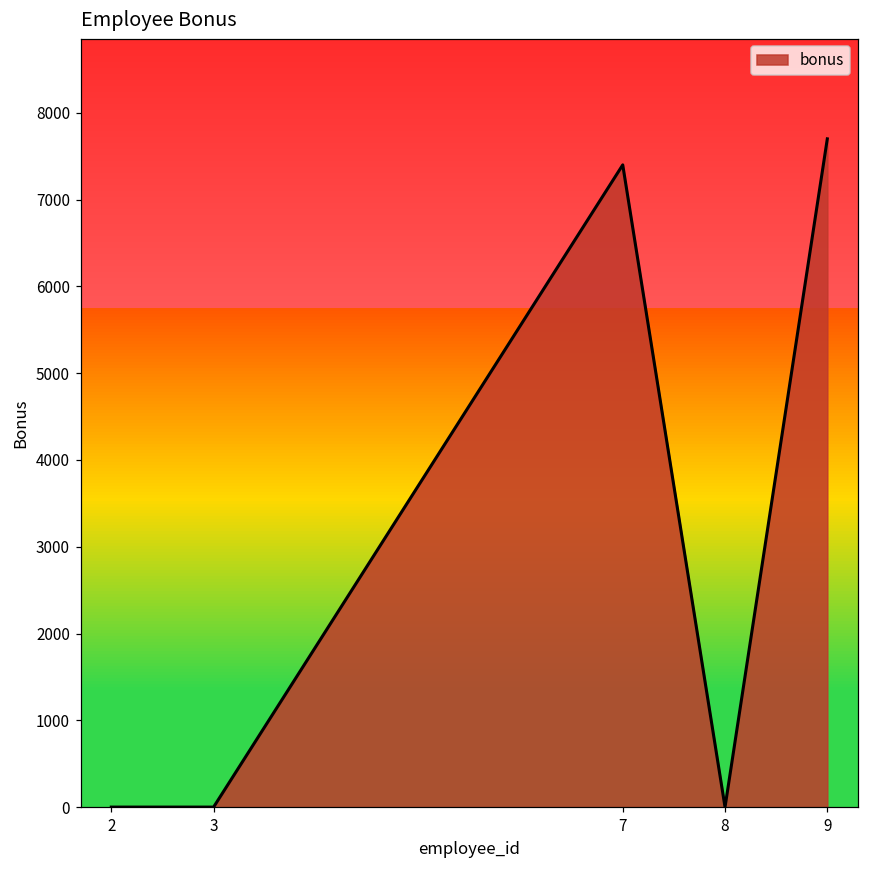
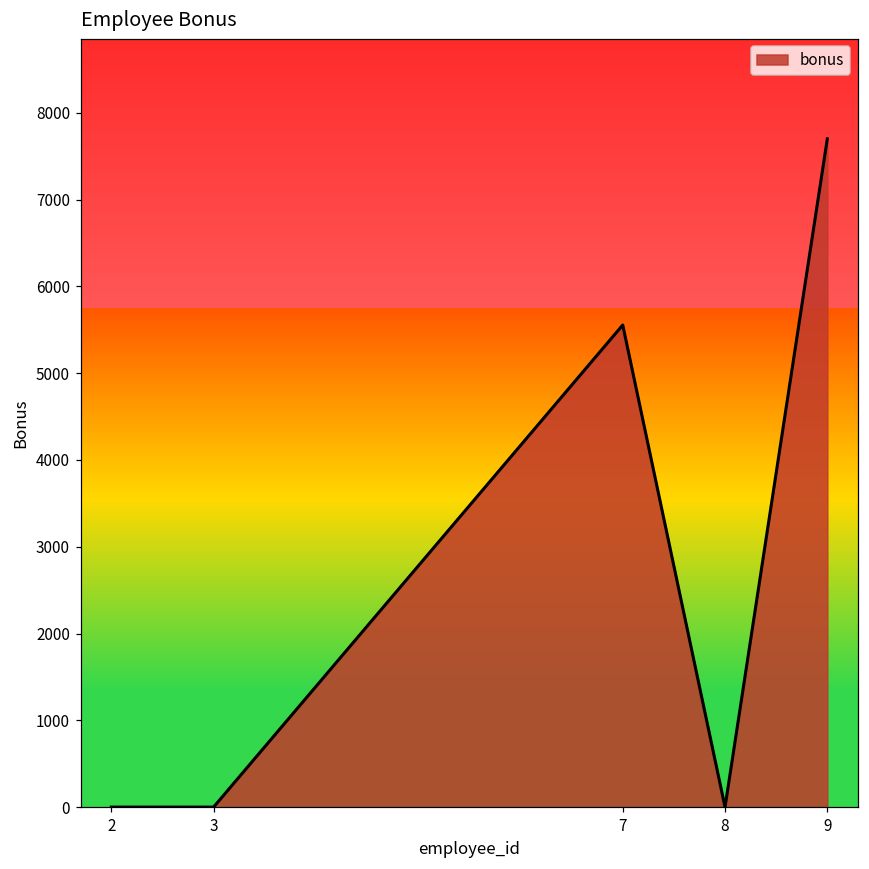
7: 7400 -> 5600
